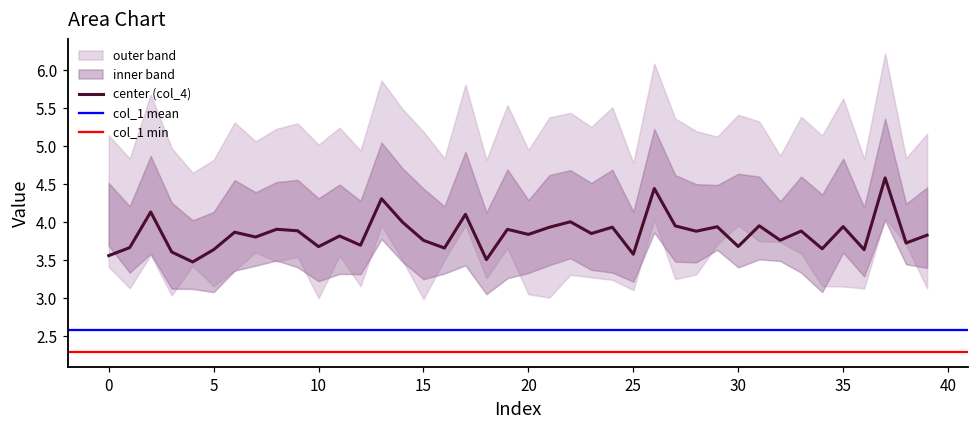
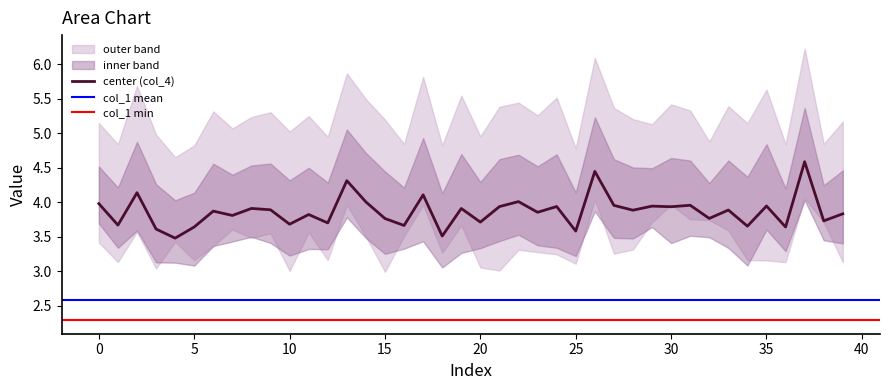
center (col_4), 0: 3.6 -> 4.0
center (col_4), 20: 3.8 -> 3.7
center (col_4), 30: 3.7 -> 3.9
